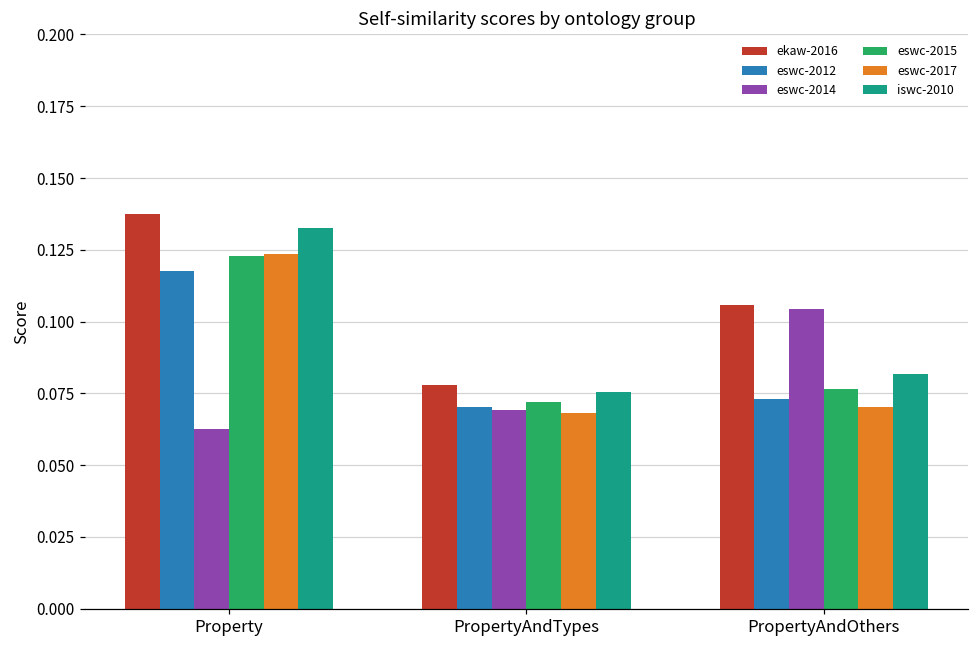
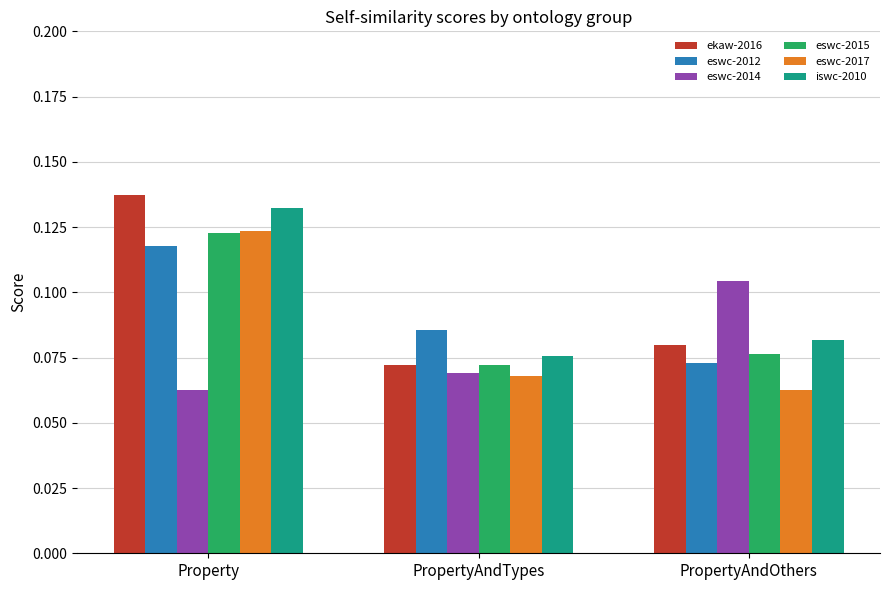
ekaw-2016, PropertyAndTypes: 0.078 -> 0.072
eswc-2012, PropertyAndTypes: 0.070 -> 0.086
ekaw-2016, PropertyAndOthers: 0.106 -> 0.080
eswc-2017, PropertyAndOthers: 0.070 -> 0.062
